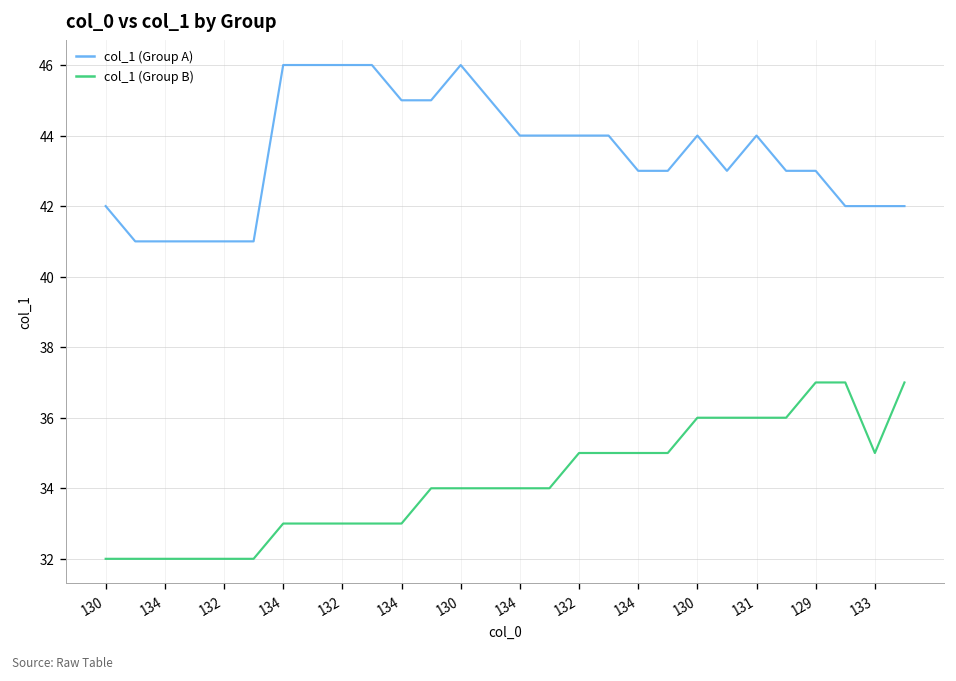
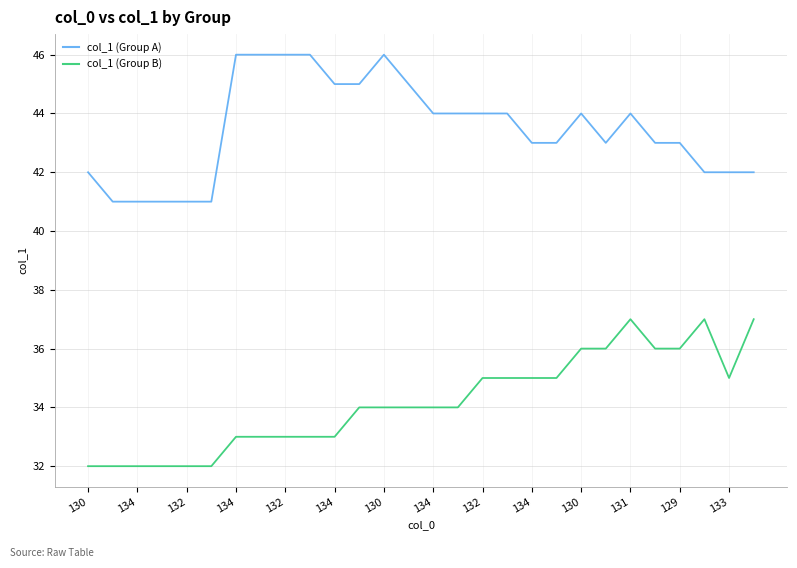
col_1 (Group B), 131: 36 -> 37
col_1 (Group B), 129: 37 -> 36
